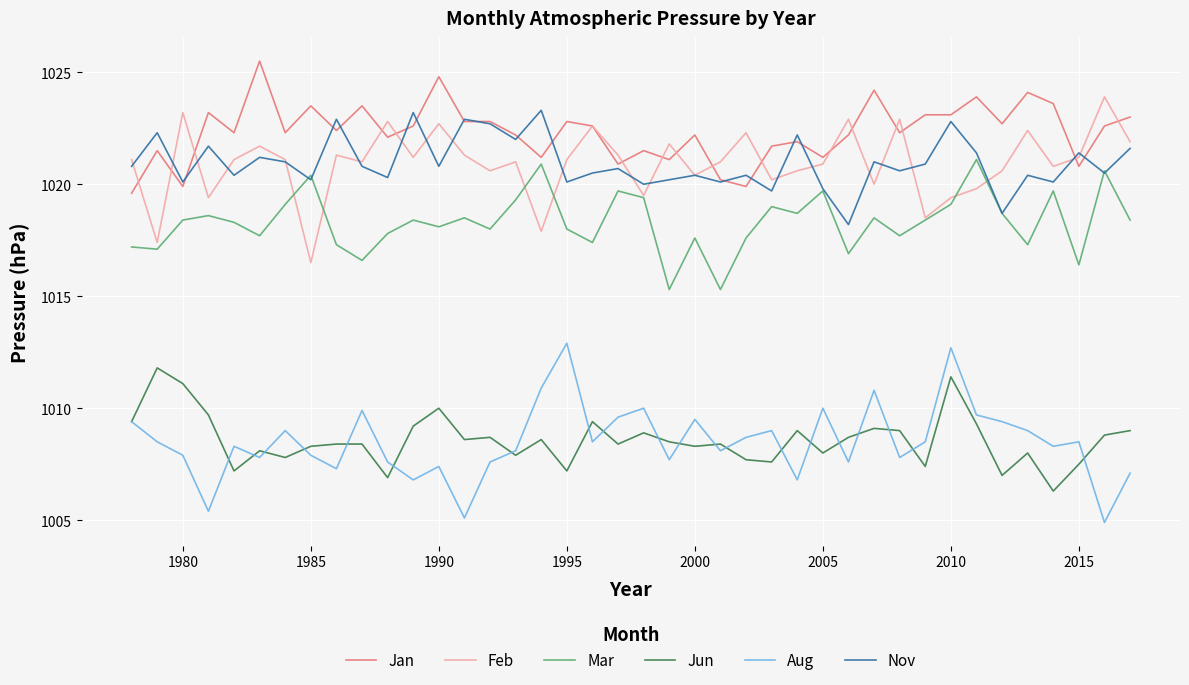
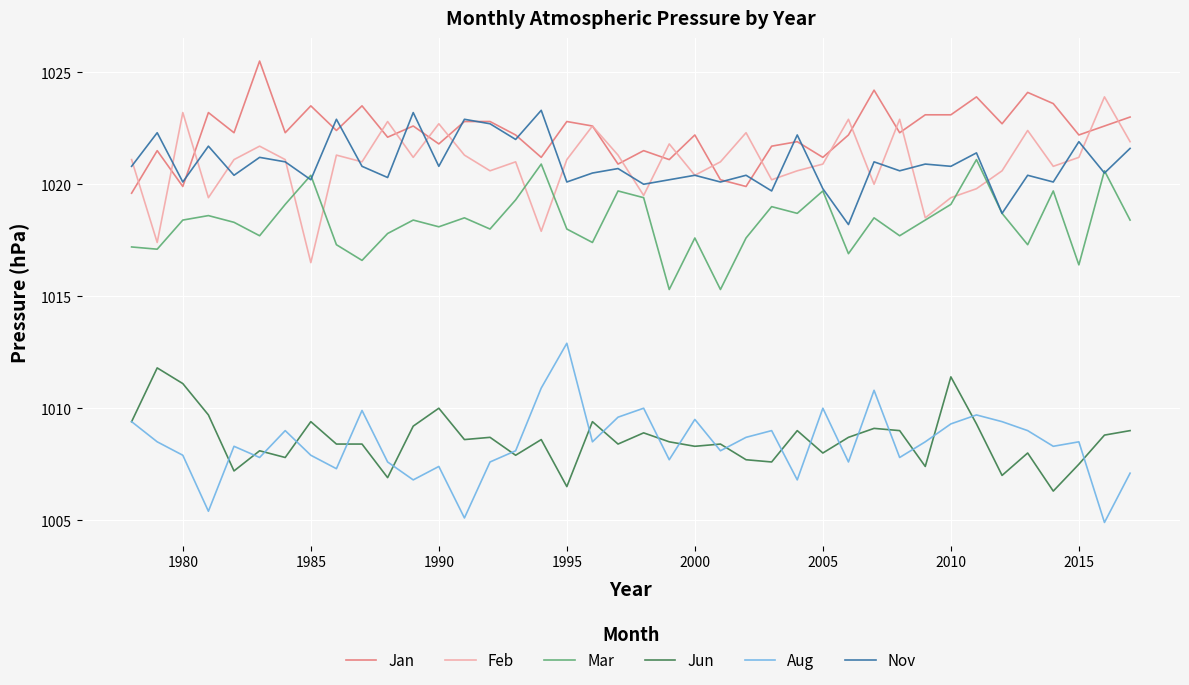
Jun, 1985: 1008.3 -> 1009.4
Jan, 1990: 1024.8 -> 1021.8
Jun, 1995: 1007.2 -> 1006.5
Aug, 2010: 1012.7 -> 1009.3
Nov, 2010: 1022.8 -> 1020.8
Jan, 2015: 1020.8 -> 1022.2
Nov, 2015: 1021.4 -> 1021.9
